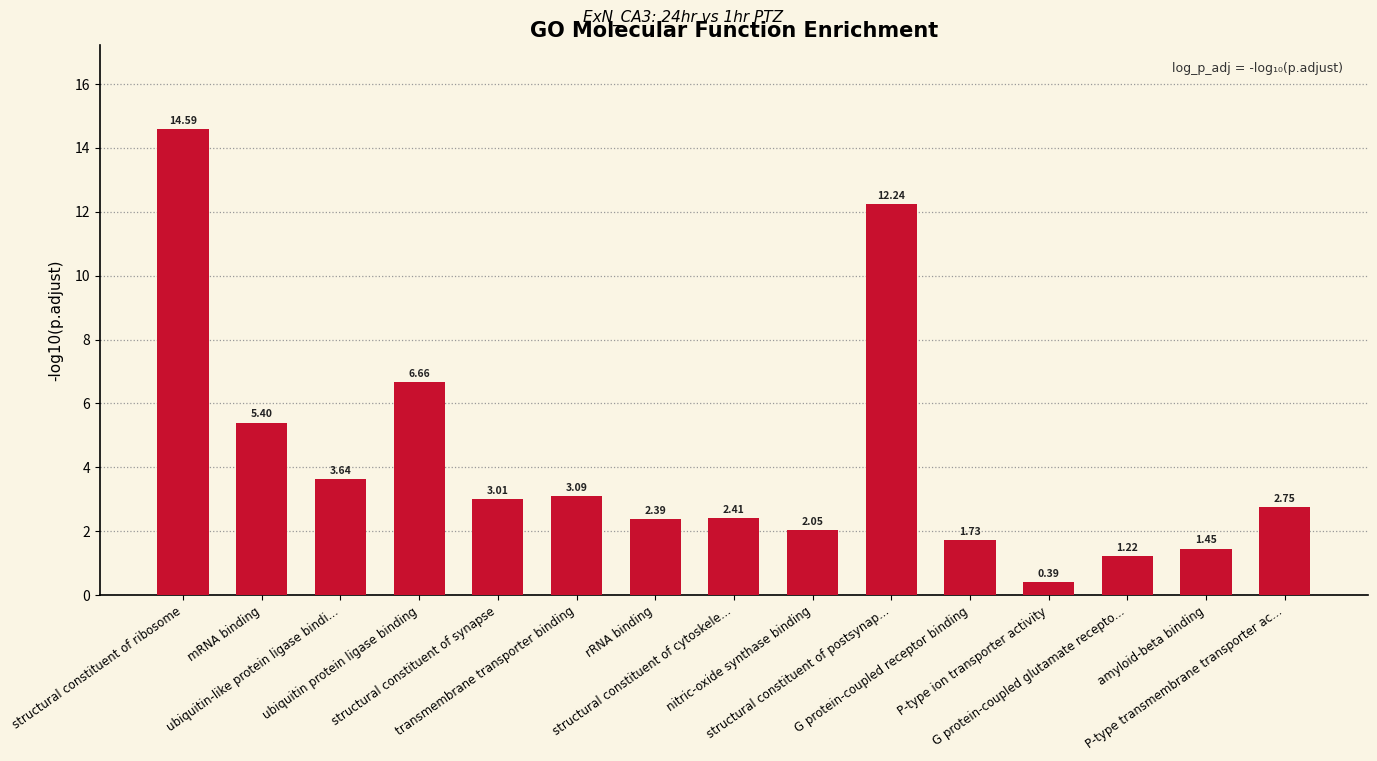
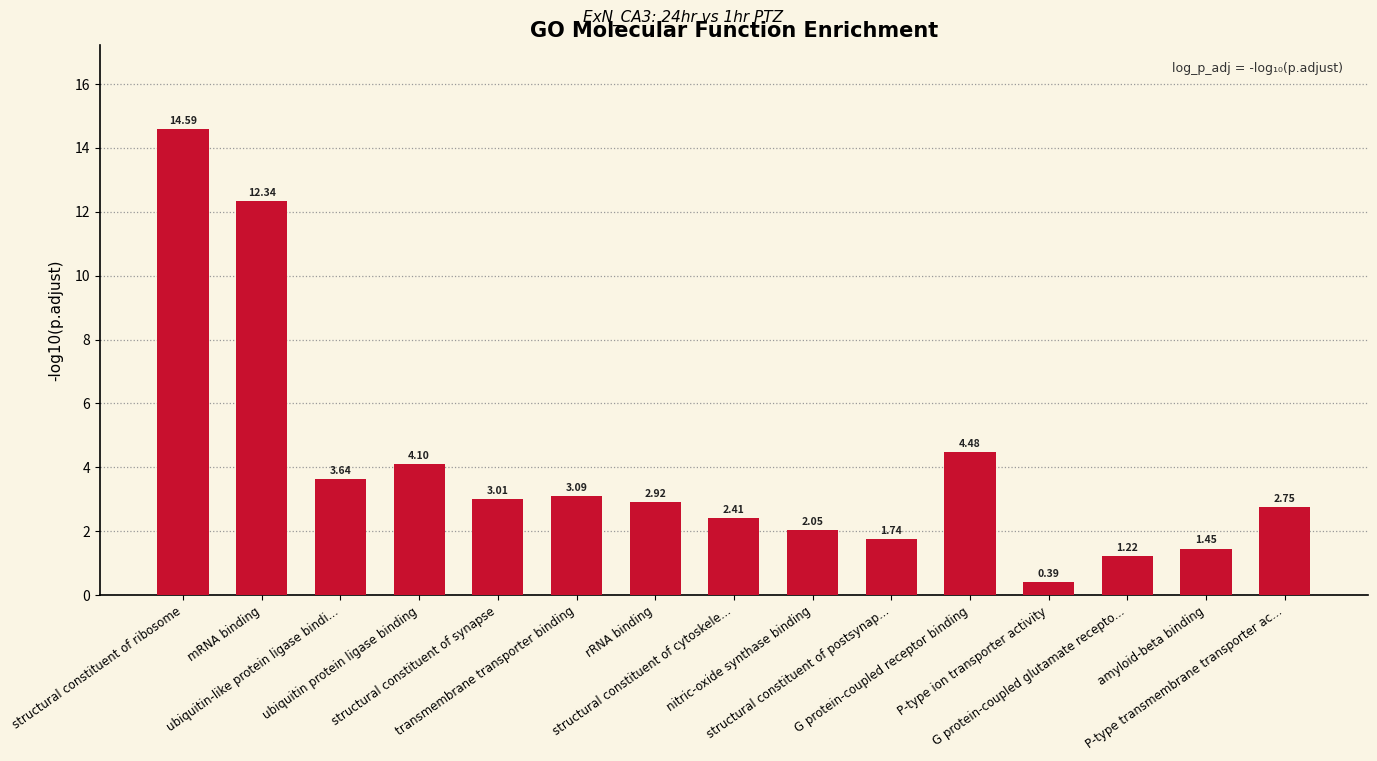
mRNA binding: 5.40 -> 12.34
ubiquitin protein ligase binding: 6.66 -> 4.10
rRNA binding: 2.39 -> 2.92
structural constituent of postsynap...: 12.24 -> 1.74
G protein-coupled receptor binding: 1.73 -> 4.48
